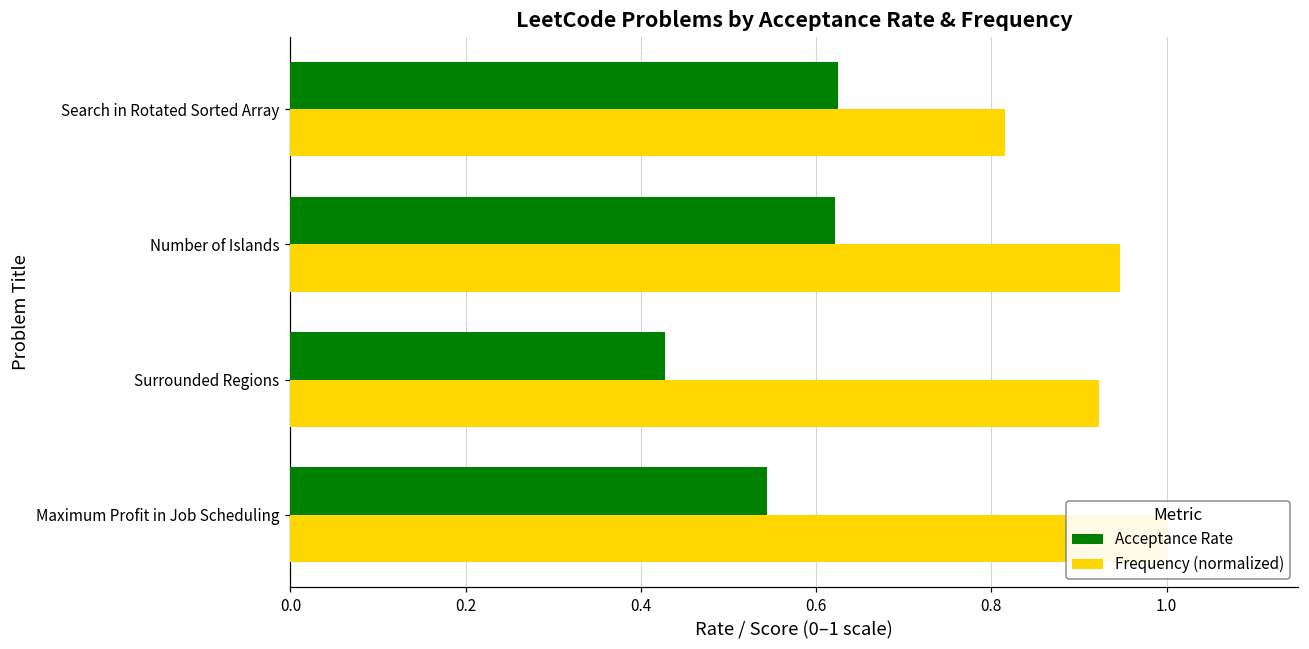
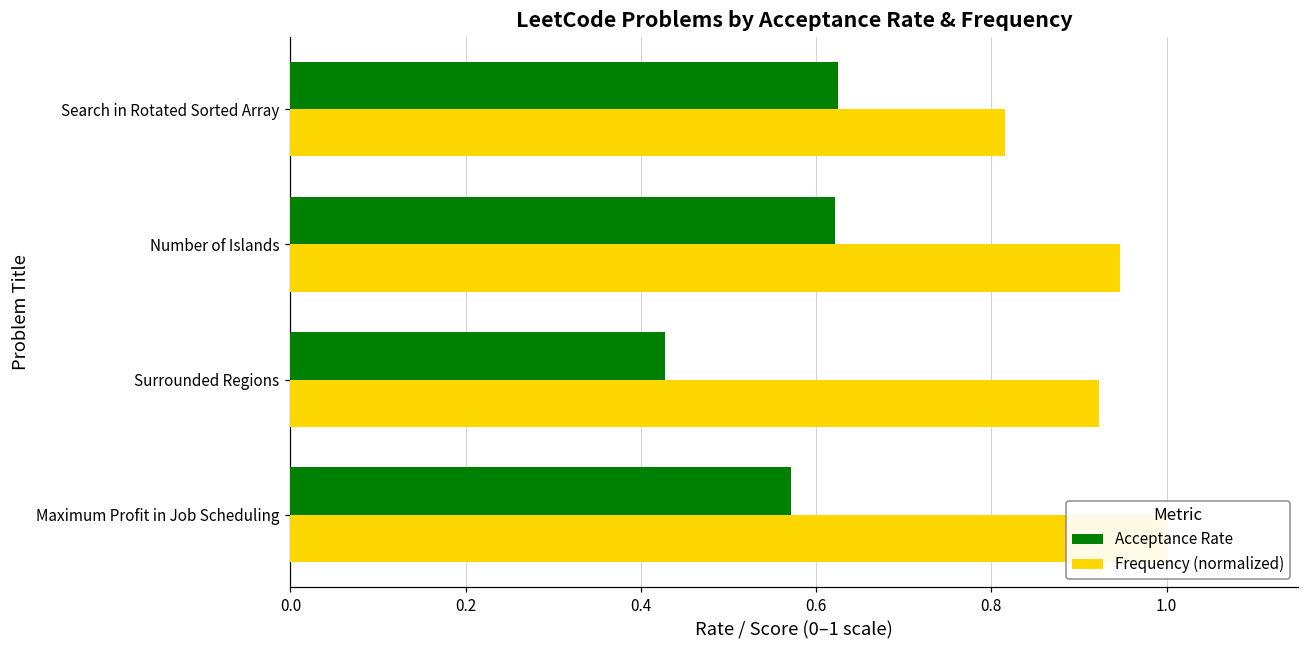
Acceptance Rate, Maximum Profit in Job Scheduling: 0.54 -> 0.57
